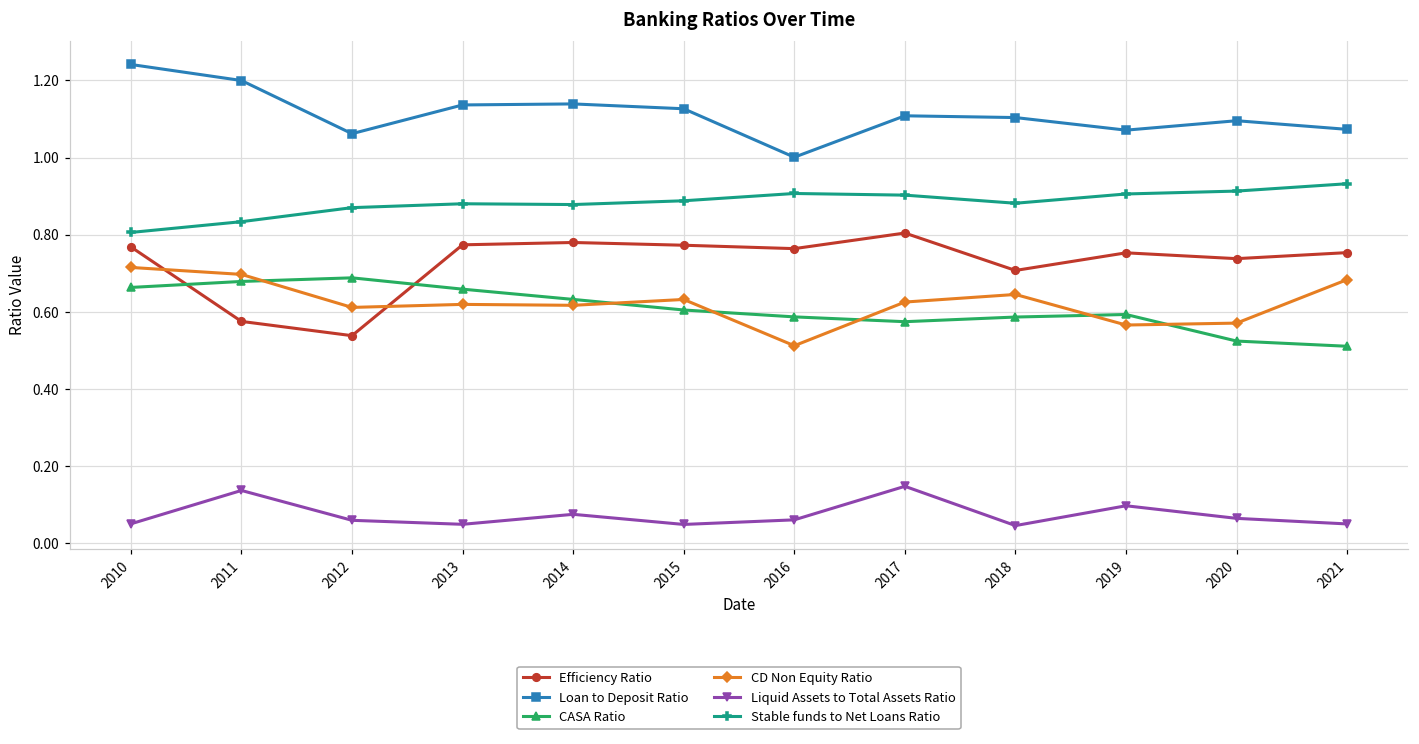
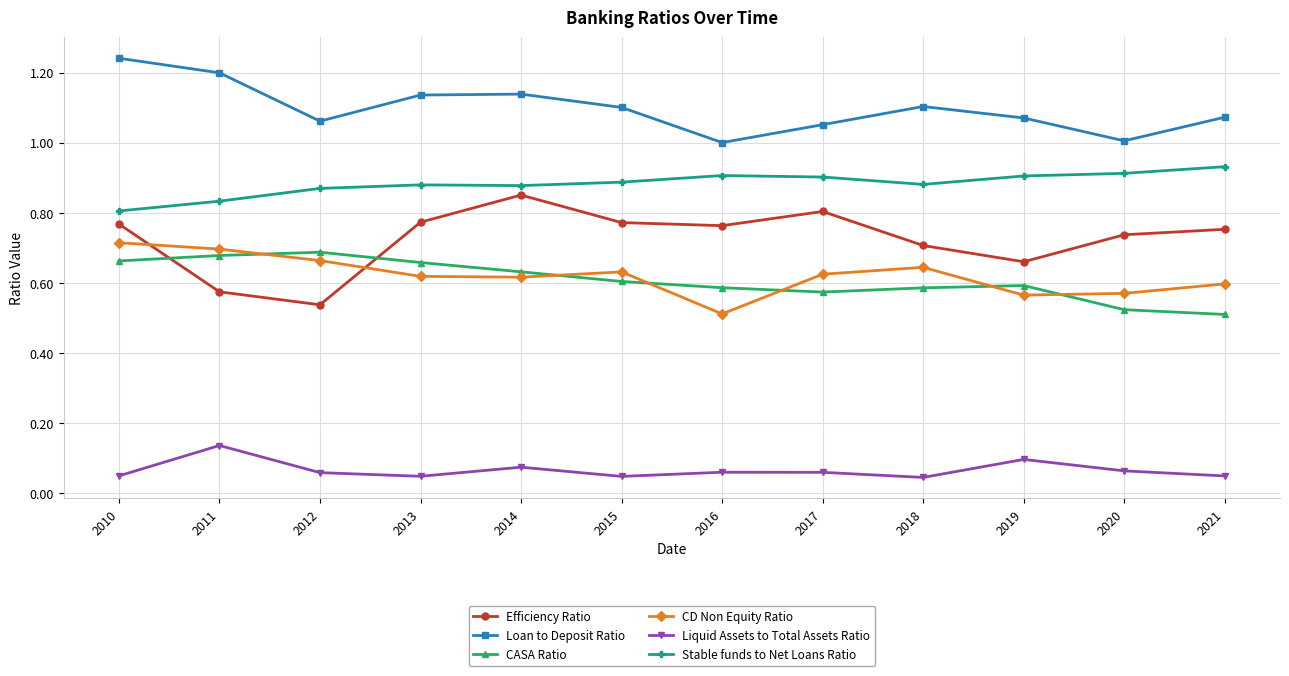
CD Non Equity Ratio, 2012: 0.61 -> 0.66
Efficiency Ratio, 2014: 0.78 -> 0.85
Loan to Deposit Ratio, 2015: 1.13 -> 1.10
Loan to Deposit Ratio, 2017: 1.11 -> 1.05
Liquid Assets to Total Assets Ratio, 2017: 0.15 -> 0.06
Efficiency Ratio, 2019: 0.75 -> 0.66
Loan to Deposit Ratio, 2020: 1.10 -> 1.01
CD Non Equity Ratio, 2021: 0.68 -> 0.60
